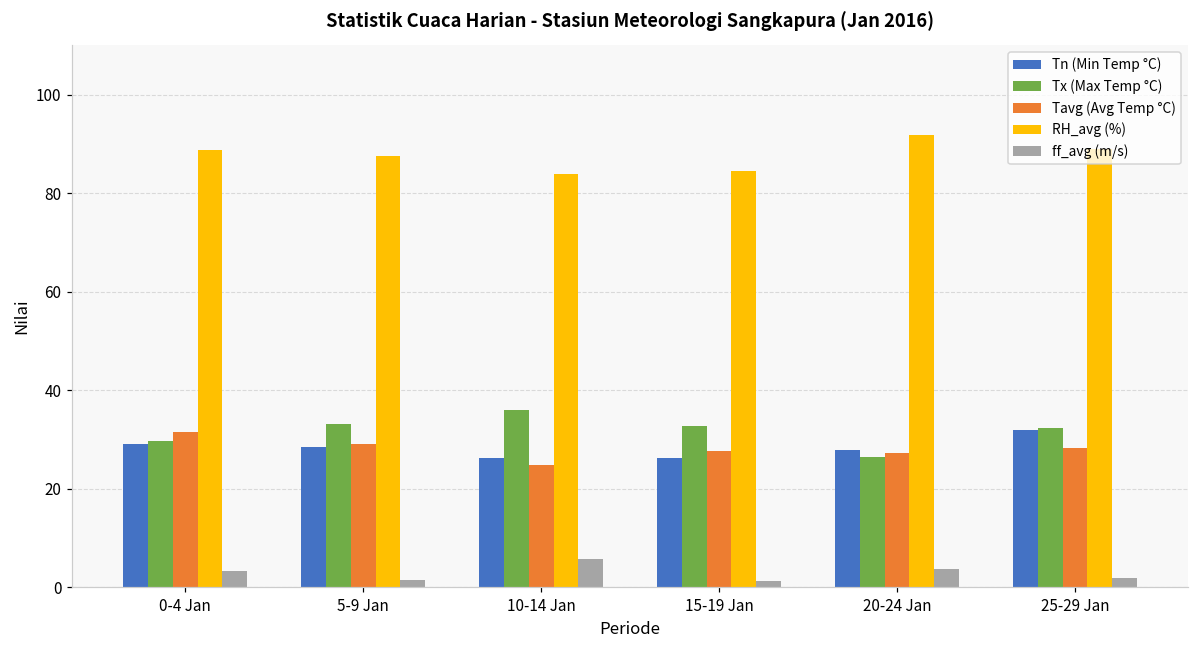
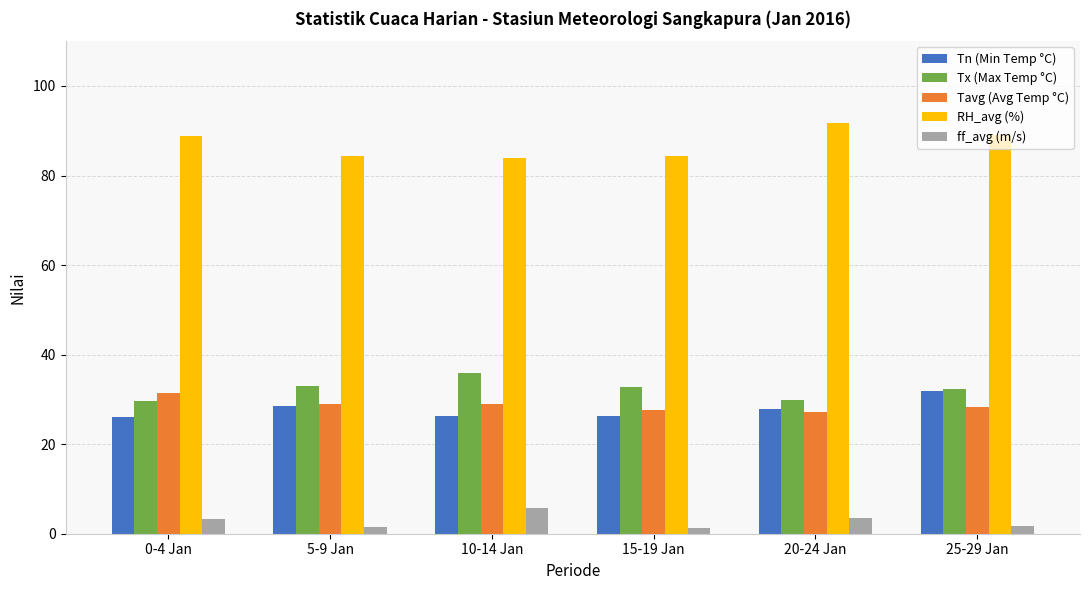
Tn (Min Temp °C), 0-4 Jan: 29 -> 26
RH_avg (%), 5-9 Jan: 88 -> 84
Tavg (Avg Temp °C), 10-14 Jan: 25 -> 29
Tx (Max Temp °C), 20-24 Jan: 26 -> 30
